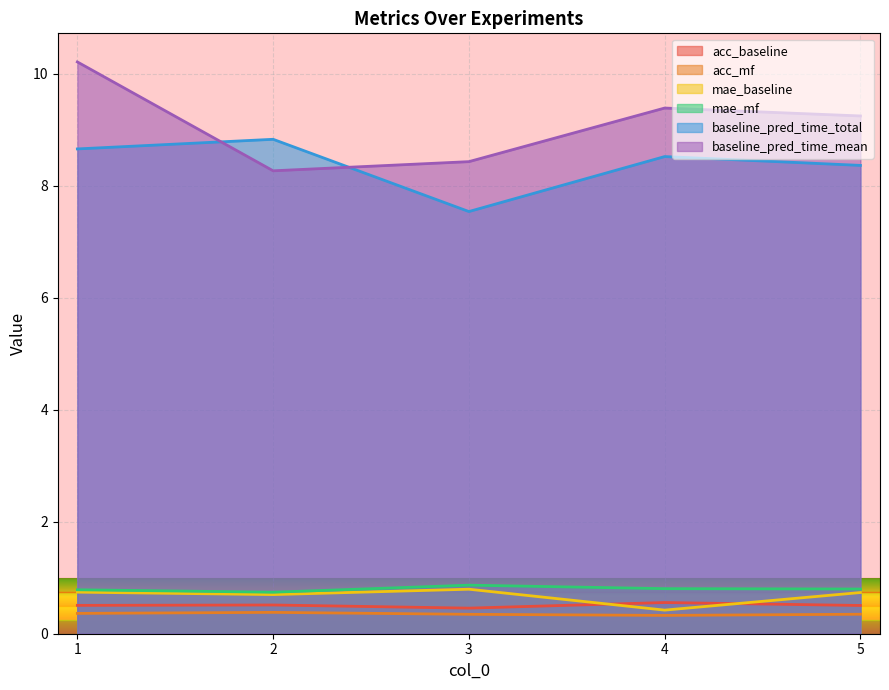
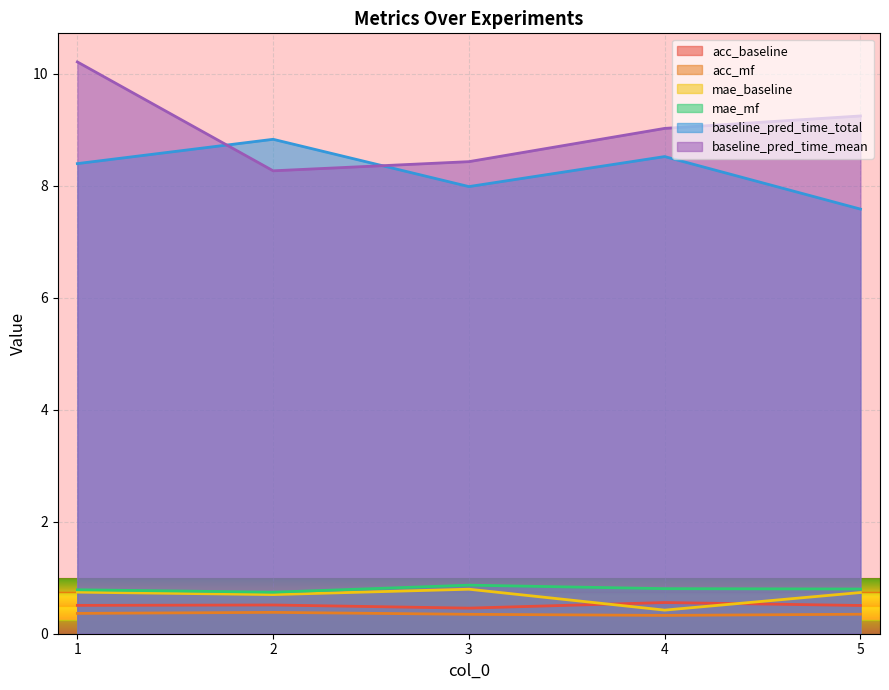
baseline_pred_time_total, 1: 8.7 -> 8.4
baseline_pred_time_total, 3: 7.5 -> 8.0
baseline_pred_time_mean, 4: 9.4 -> 9.0
baseline_pred_time_total, 5: 8.4 -> 7.6
